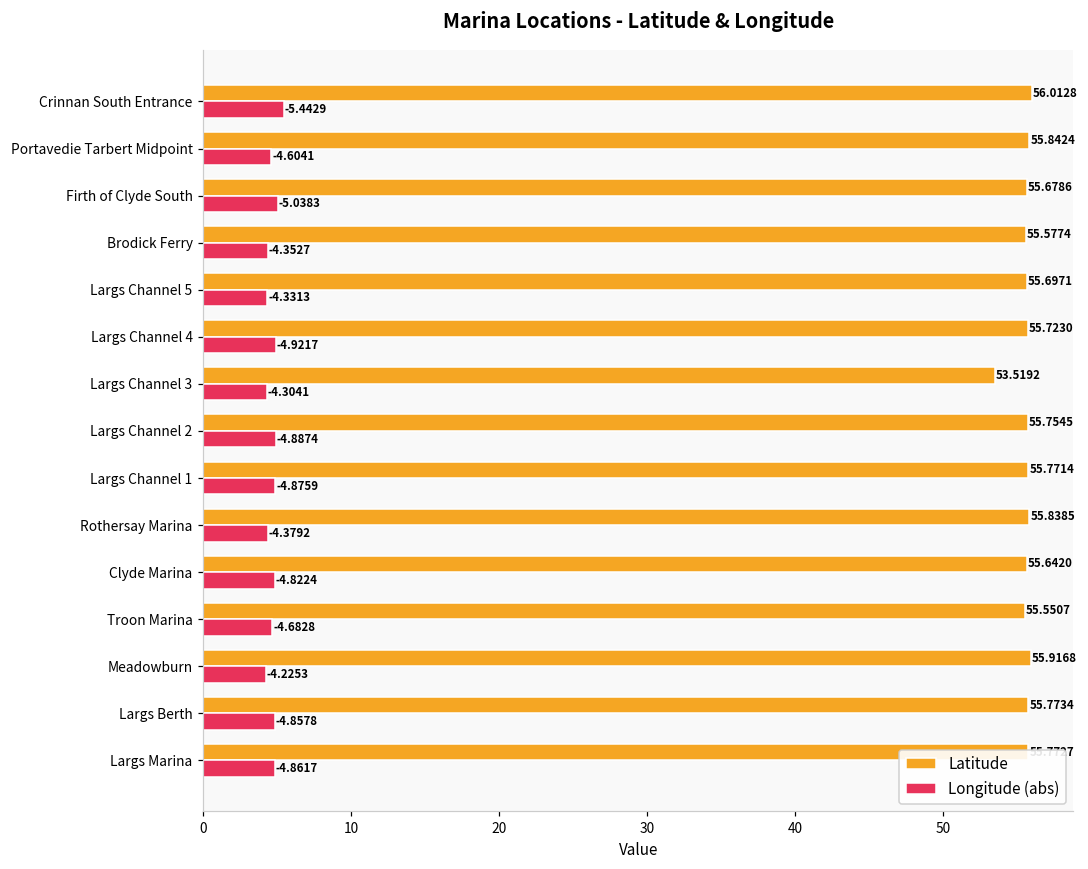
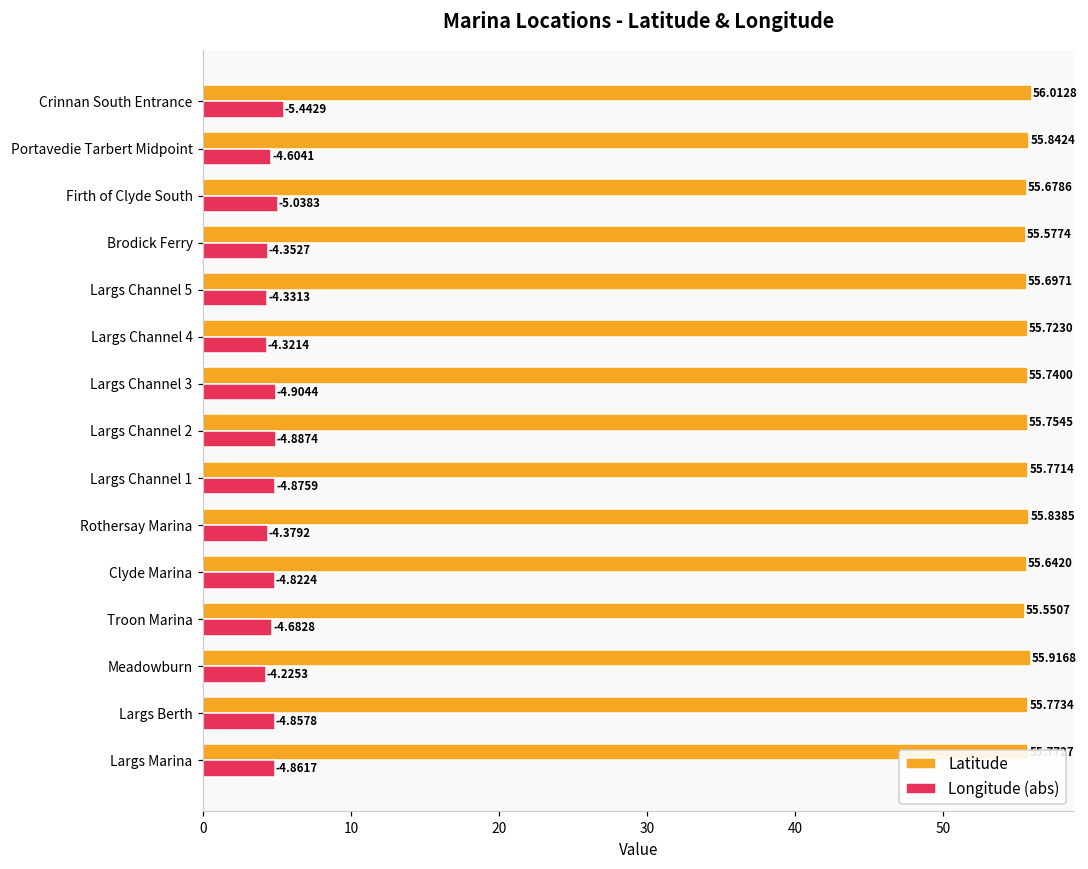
Longitude (abs), Largs Channel 4: -4.9217 -> -4.3214
Latitude, Largs Channel 3: 53.5192 -> 55.7400
Longitude (abs), Largs Channel 3: -4.3041 -> -4.9044
